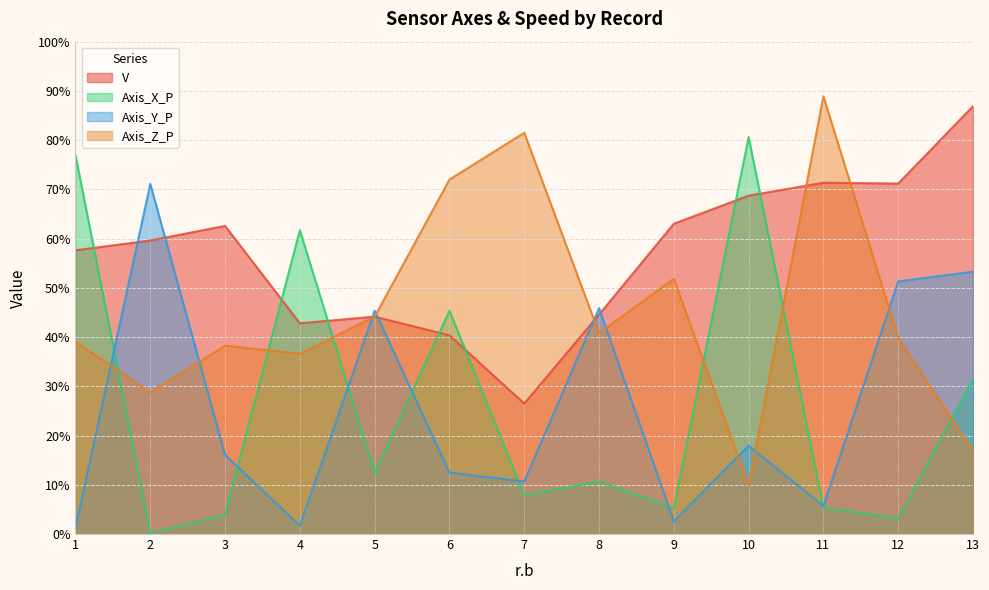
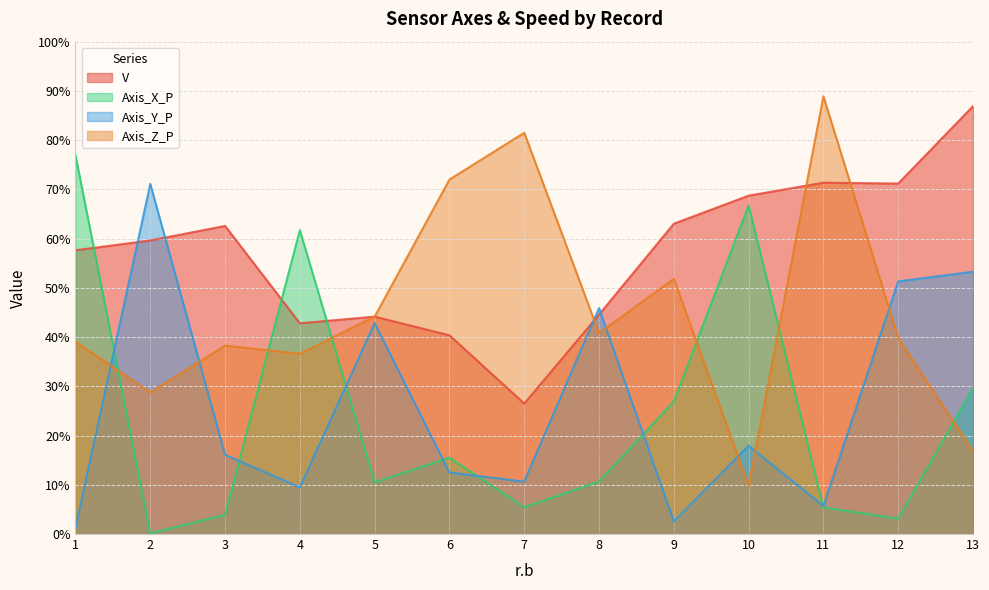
Axis_Y_P, 4: 2% -> 9%
Axis_X_P, 5: 12% -> 10%
Axis_Y_P, 5: 45% -> 43%
Axis_X_P, 6: 45% -> 16%
Axis_X_P, 7: 8% -> 5%
Axis_X_P, 9: 5% -> 27%
Axis_X_P, 10: 81% -> 67%
Axis_X_P, 13: 32% -> 30%
